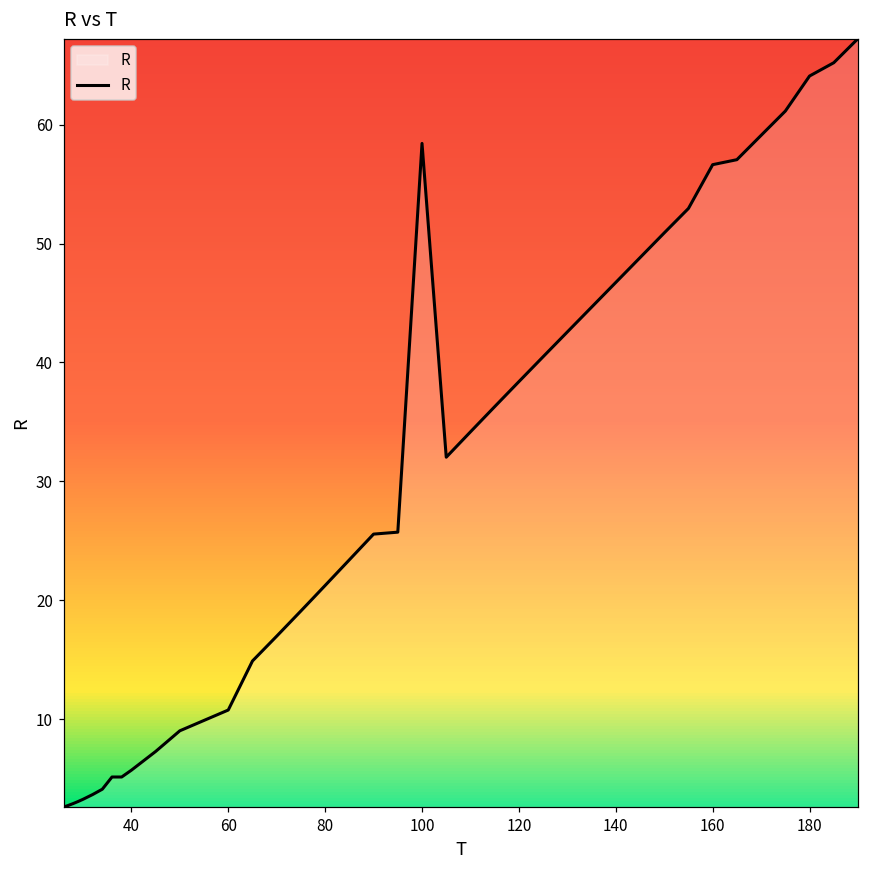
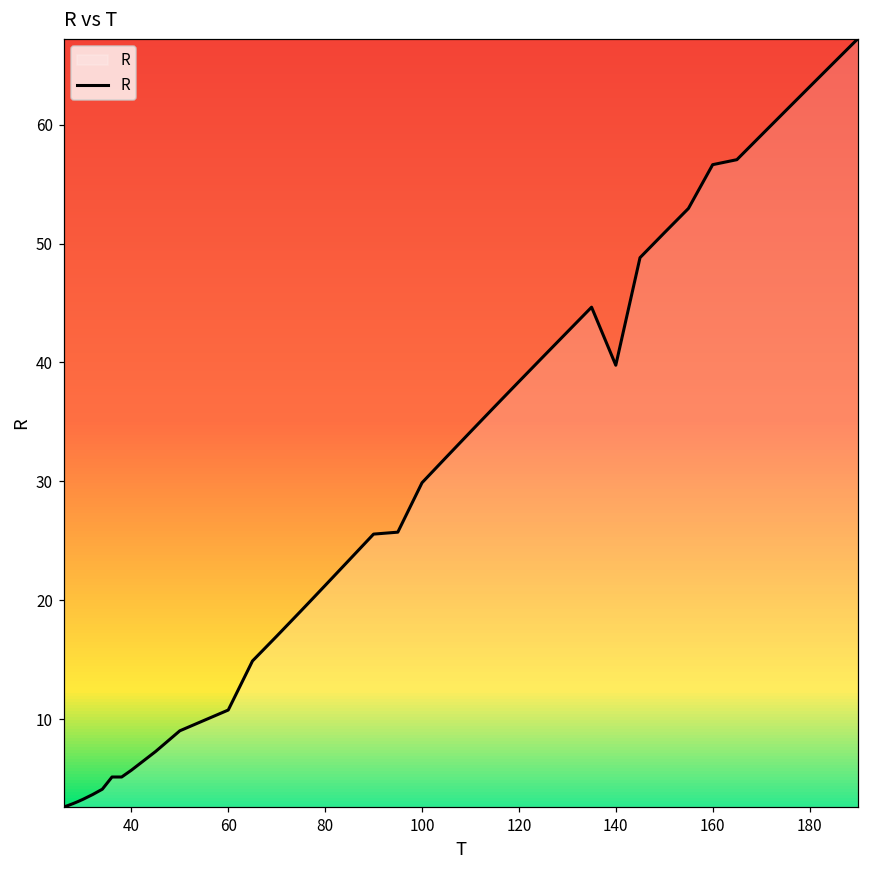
100: 58.4 -> 29.9
140: 46.7 -> 39.8
180: 64.1 -> 63.2
